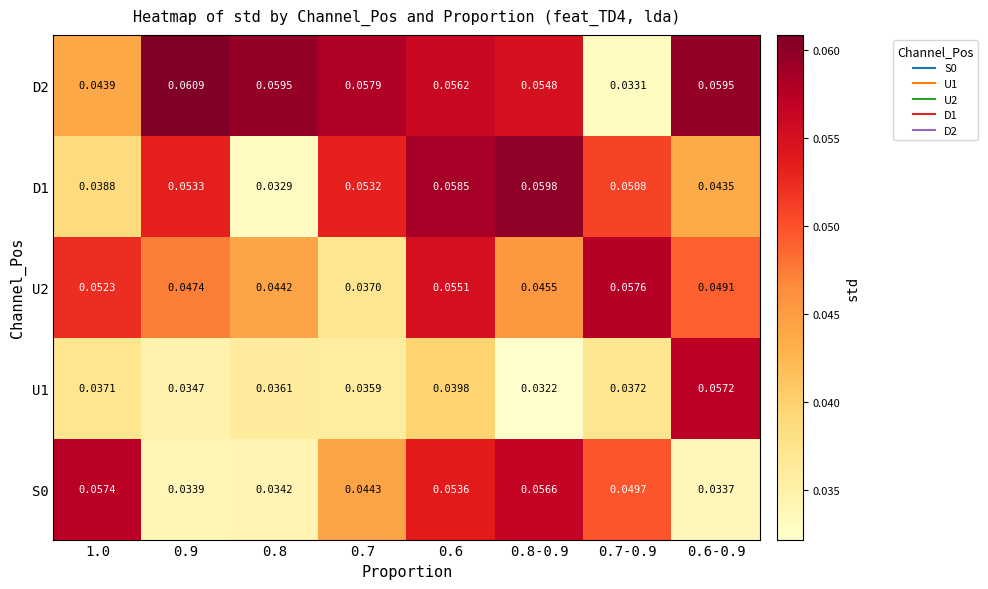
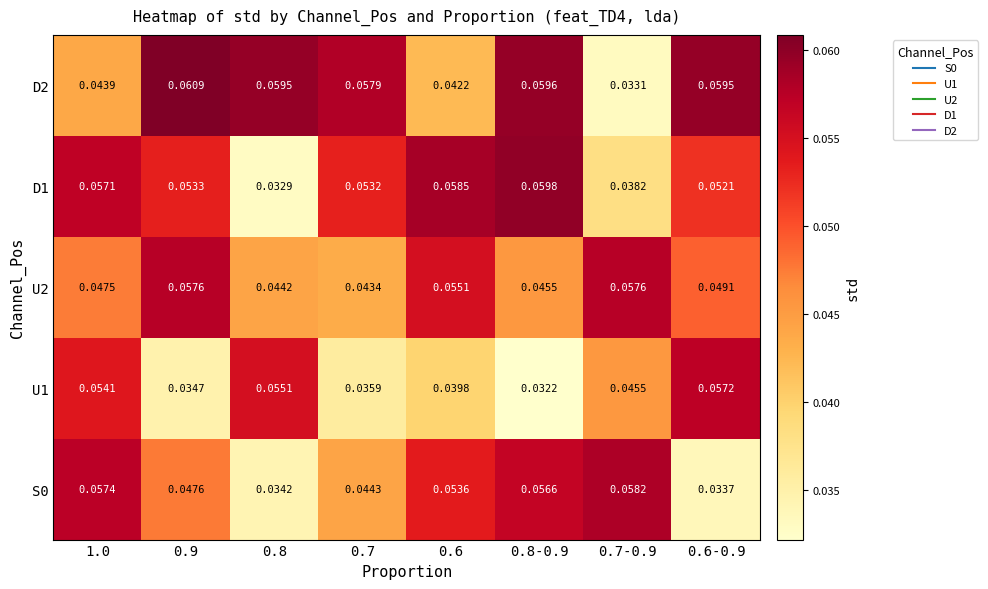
D2, 0.6: 0.0562 -> 0.0422
D2, 0.8-0.9: 0.0548 -> 0.0596
D1, 1.0: 0.0388 -> 0.0571
D1, 0.7-0.9: 0.0508 -> 0.0382
D1, 0.6-0.9: 0.0435 -> 0.0521
U2, 1.0: 0.0523 -> 0.0475
U2, 0.9: 0.0474 -> 0.0576
U2, 0.7: 0.0370 -> 0.0434
U1, 1.0: 0.0371 -> 0.0541
U1, 0.8: 0.0361 -> 0.0551
U1, 0.7-0.9: 0.0372 -> 0.0455
S0, 0.9: 0.0339 -> 0.0476
S0, 0.7-0.9: 0.0497 -> 0.0582
